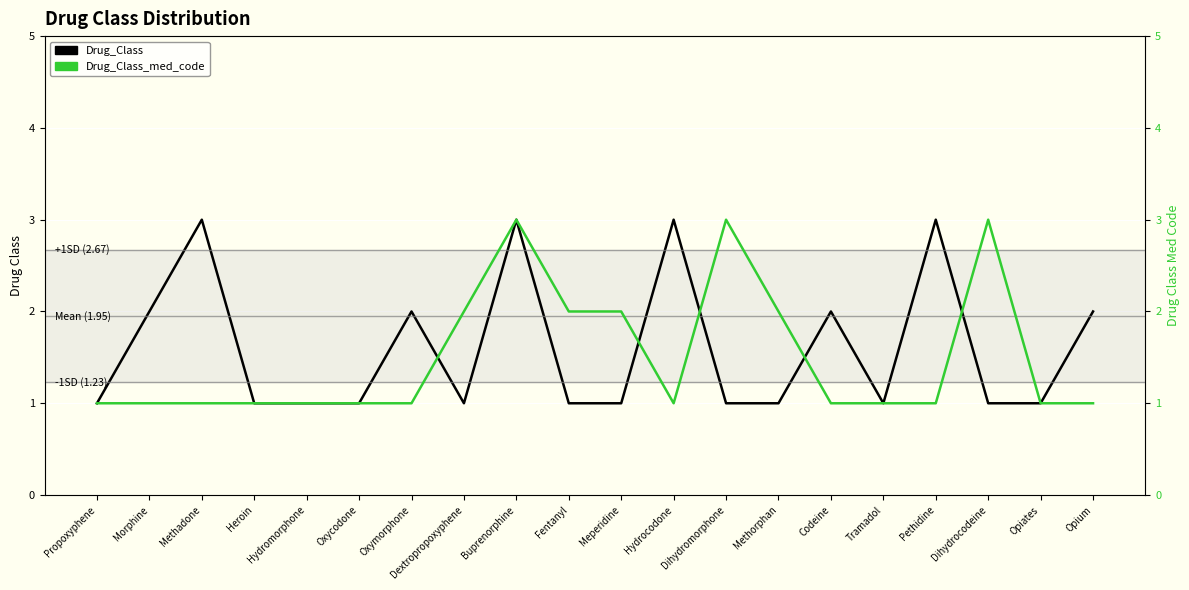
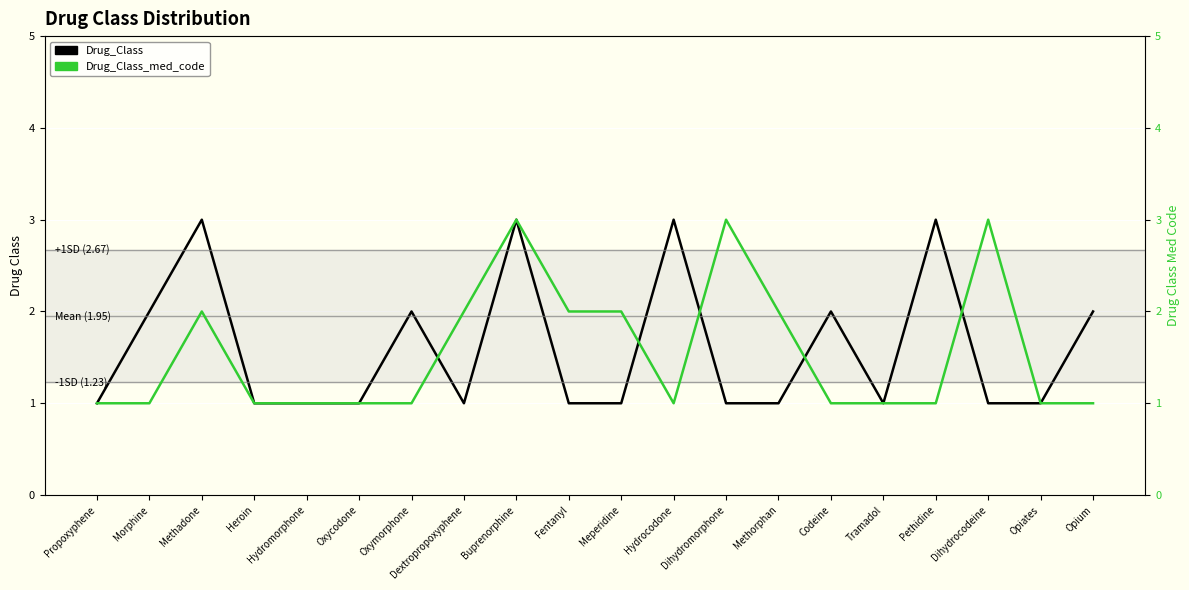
Drug_Class_med_code, Methadone: 1 -> 2
